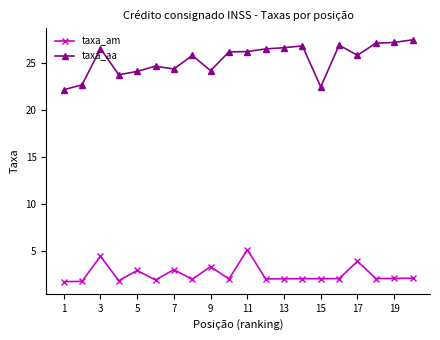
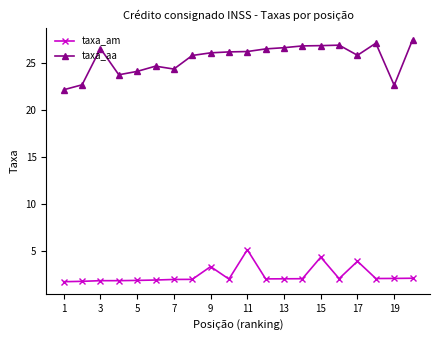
taxa_am, 3: 4 -> 2
taxa_am, 5: 3 -> 2
taxa_am, 7: 3 -> 2
taxa_aa, 9: 24 -> 26
taxa_am, 15: 2 -> 4
taxa_aa, 15: 22 -> 27
taxa_aa, 19: 27 -> 23
